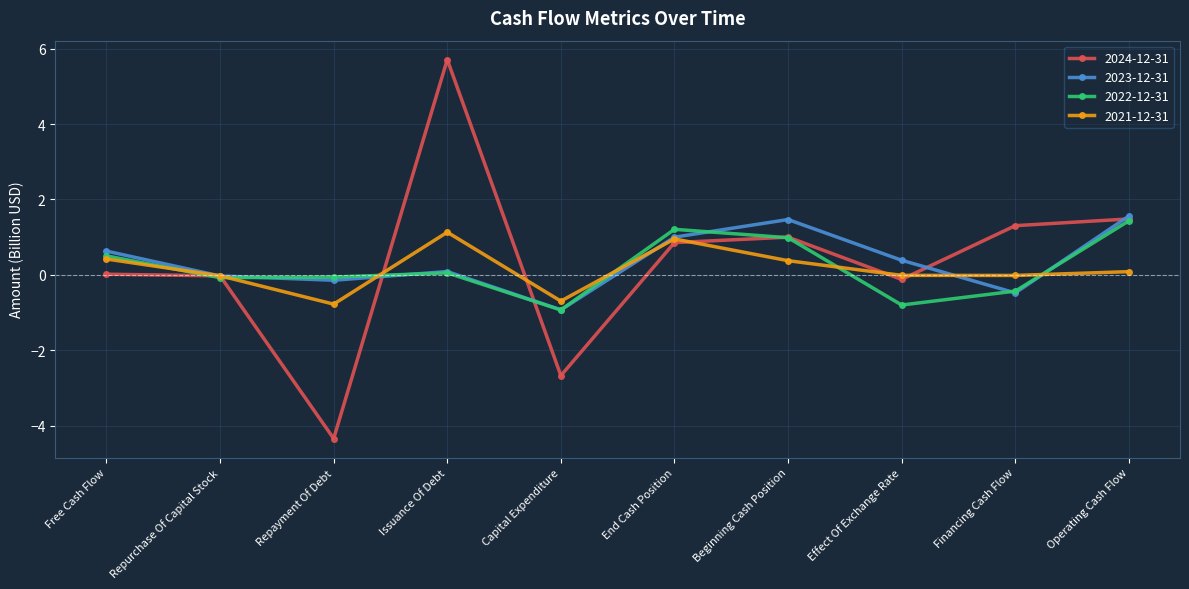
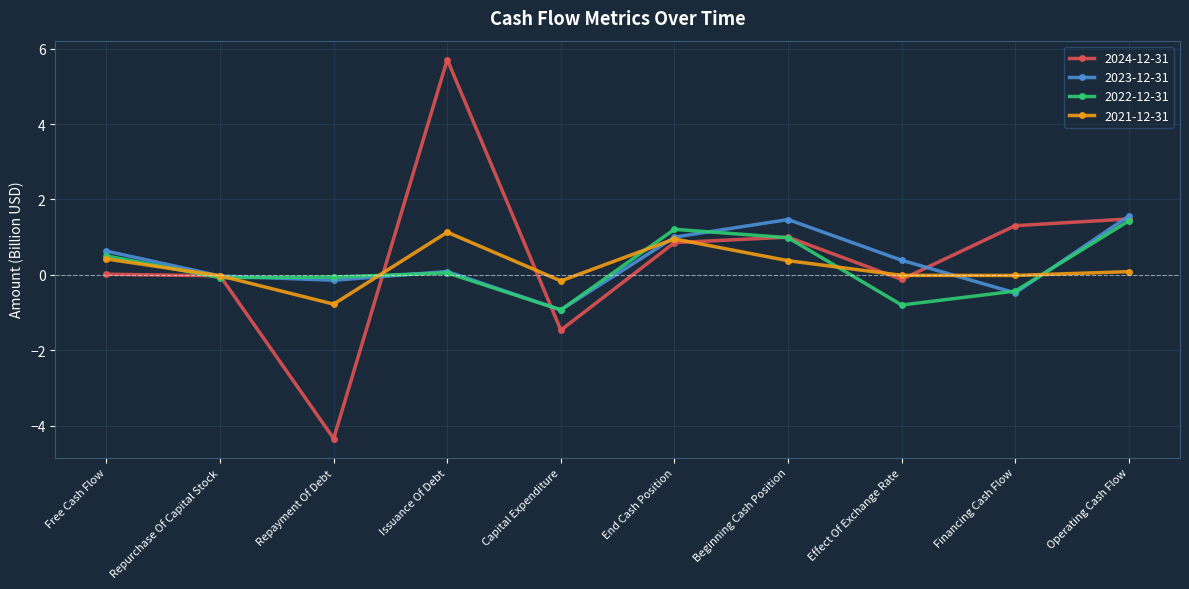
2024-12-31, Capital Expenditure: -2.7 -> -1.5
2021-12-31, Capital Expenditure: -0.7 -> -0.2
